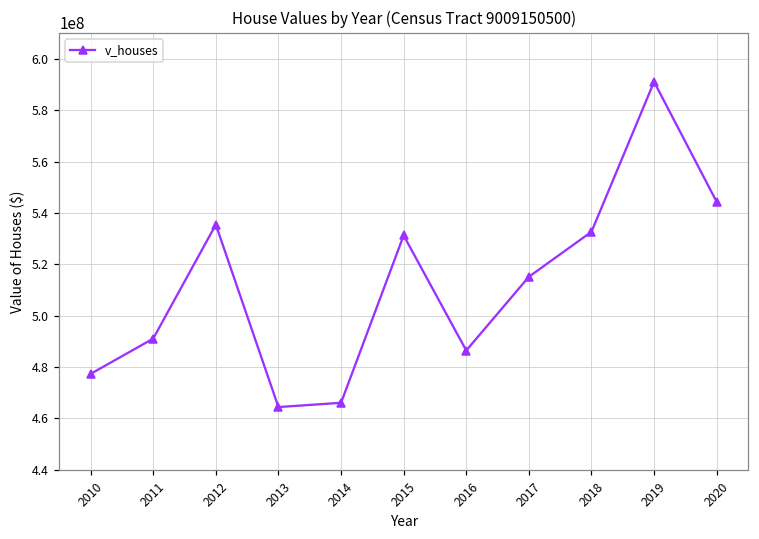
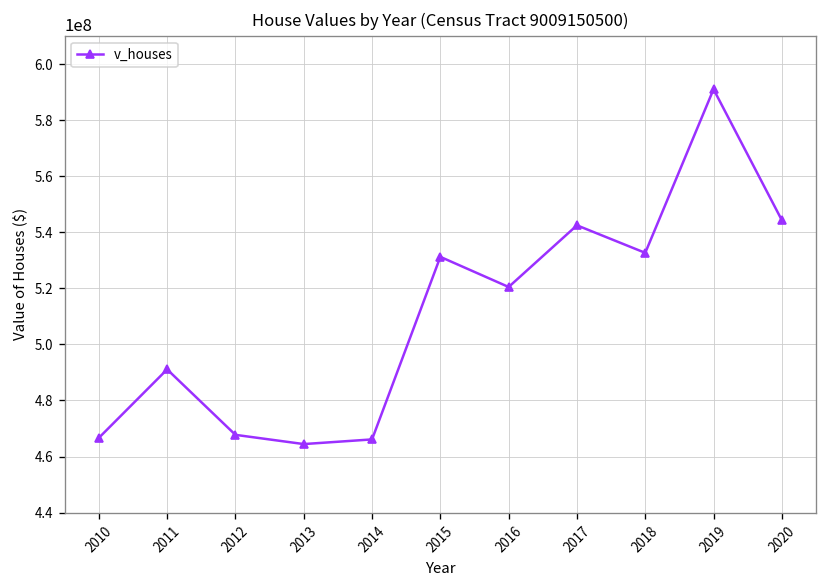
2010: 477000000 -> 467000000
2012: 535000000 -> 468000000
2016: 486000000 -> 520000000
2017: 515000000 -> 542000000
